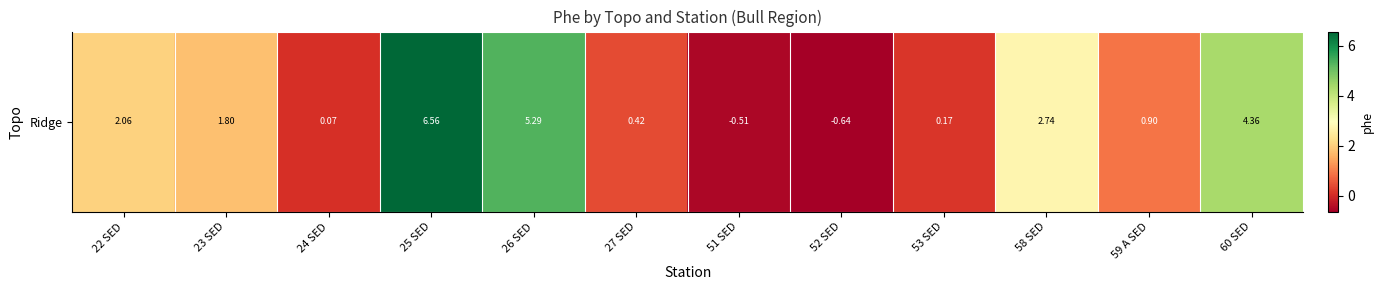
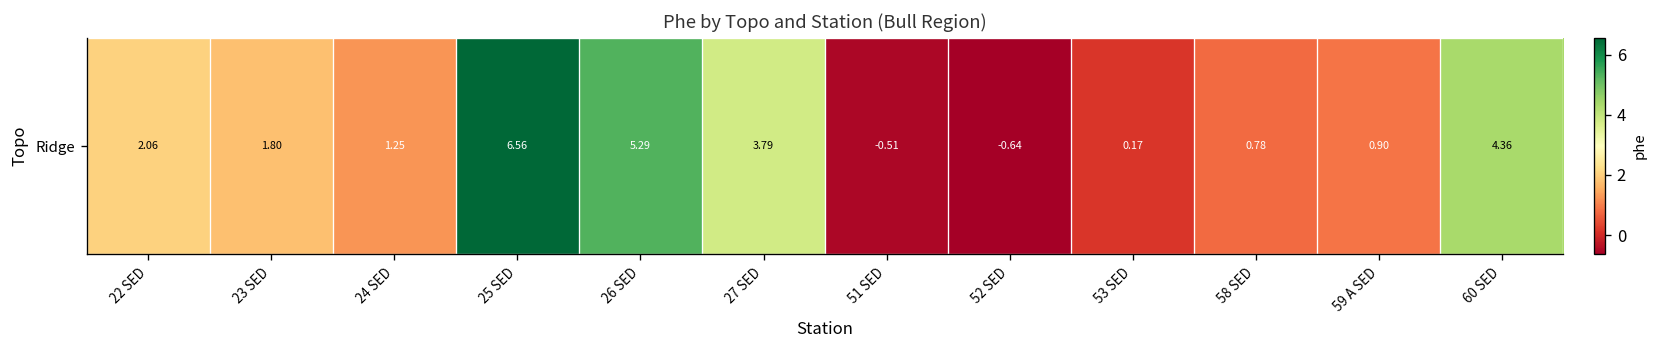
Ridge, 24 SED: 0.07 -> 1.25
Ridge, 27 SED: 0.42 -> 3.79
Ridge, 58 SED: 2.74 -> 0.78
